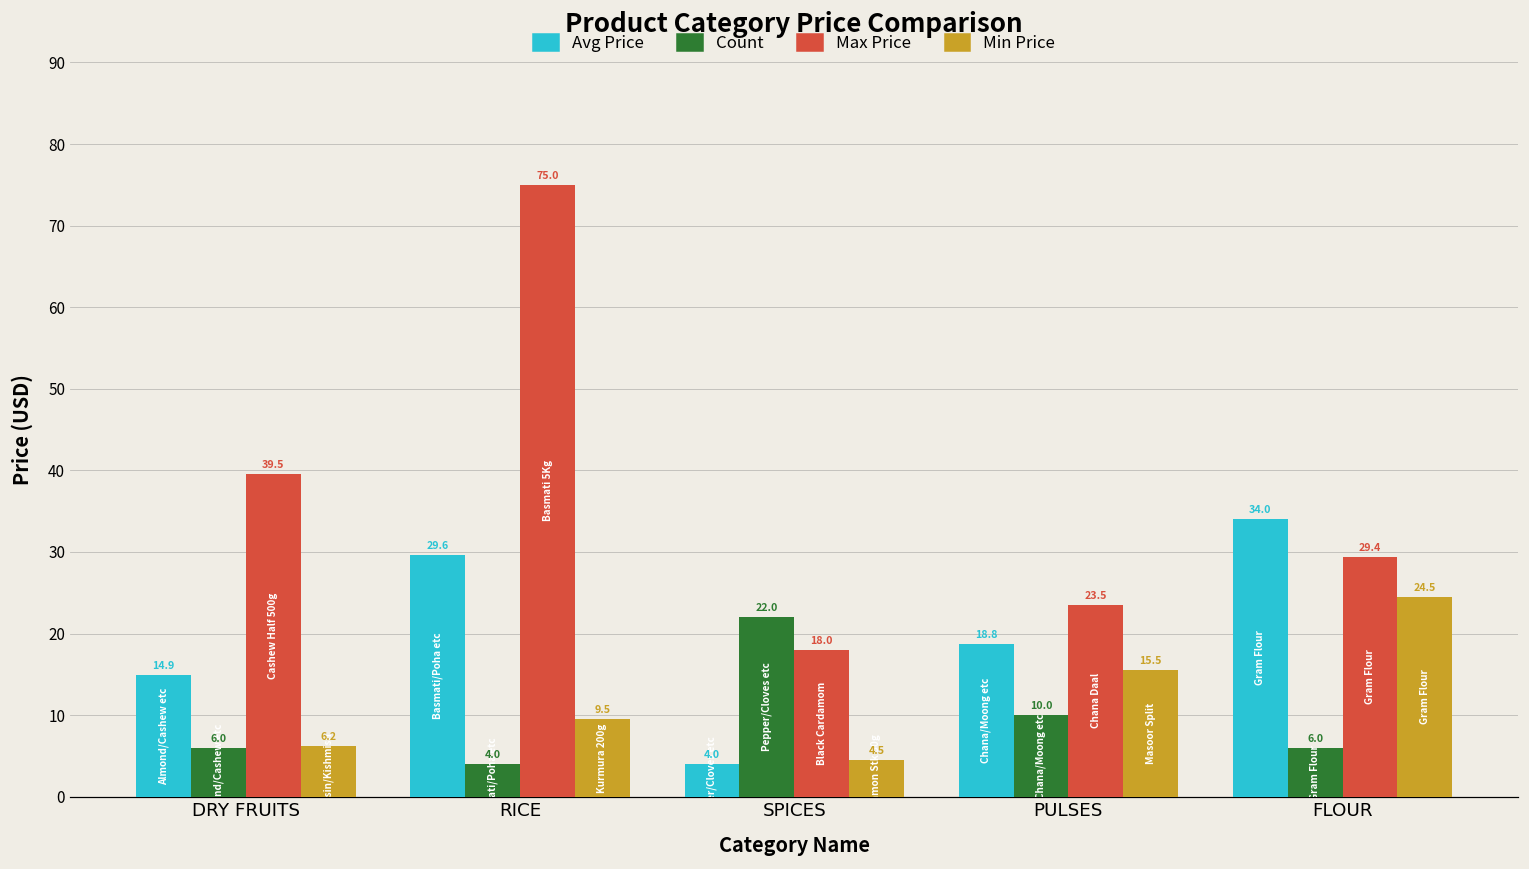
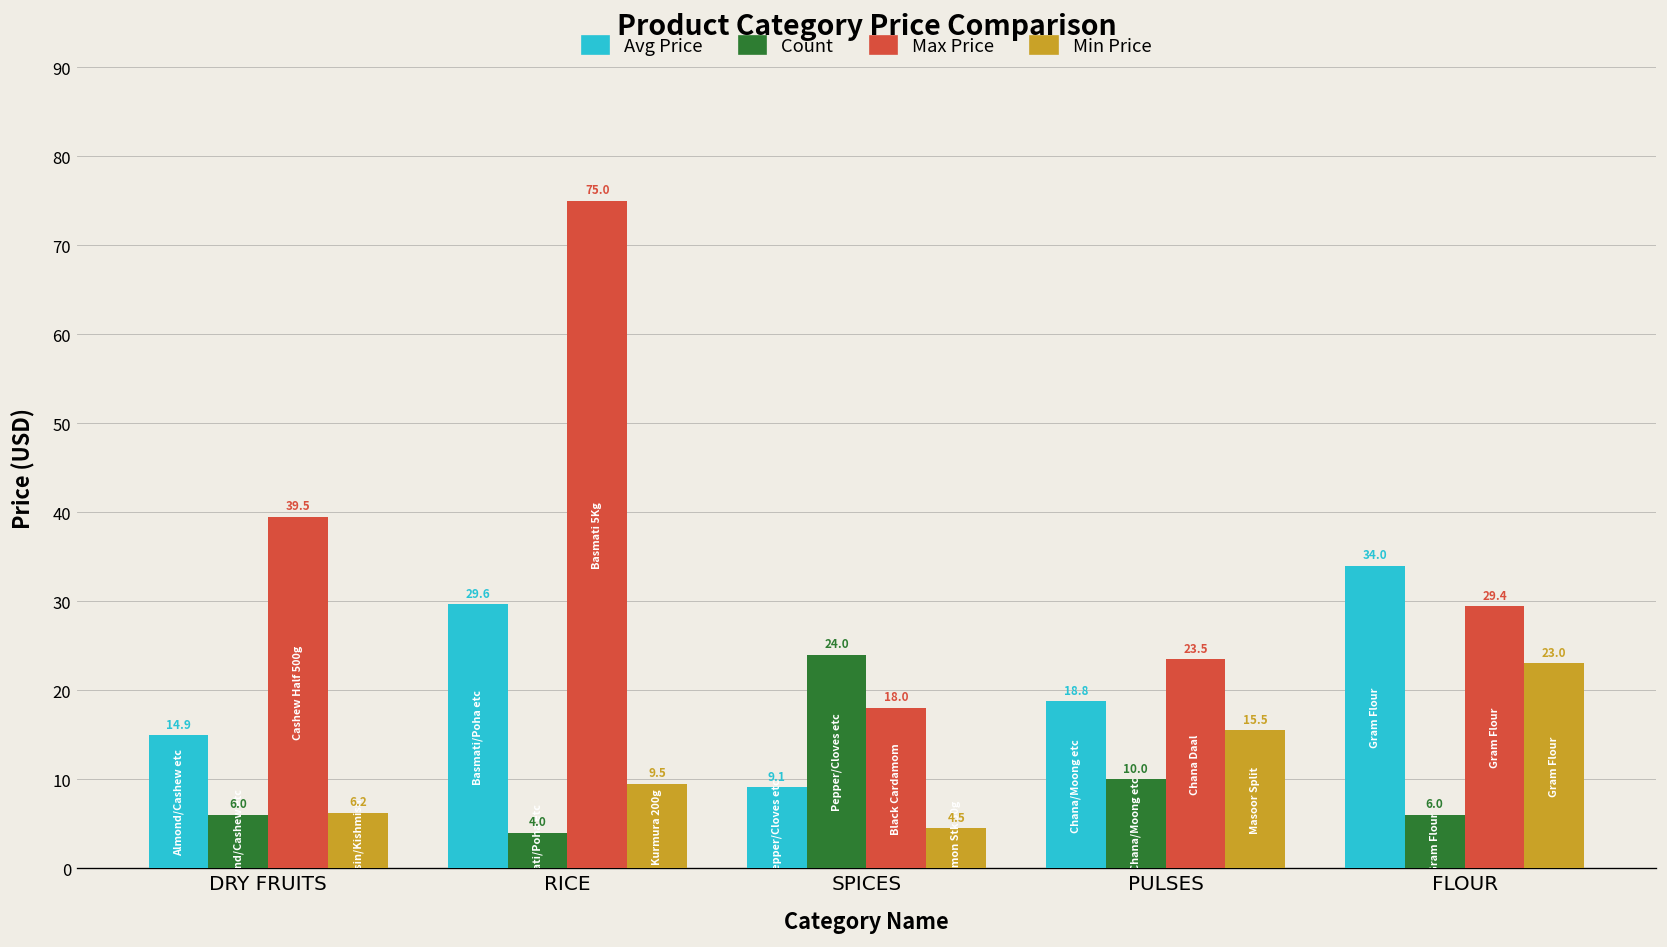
Avg Price, SPICES: 4.0 -> 9.1
Count, SPICES: 22.0 -> 24.0
Min Price, FLOUR: 24.5 -> 23.0
